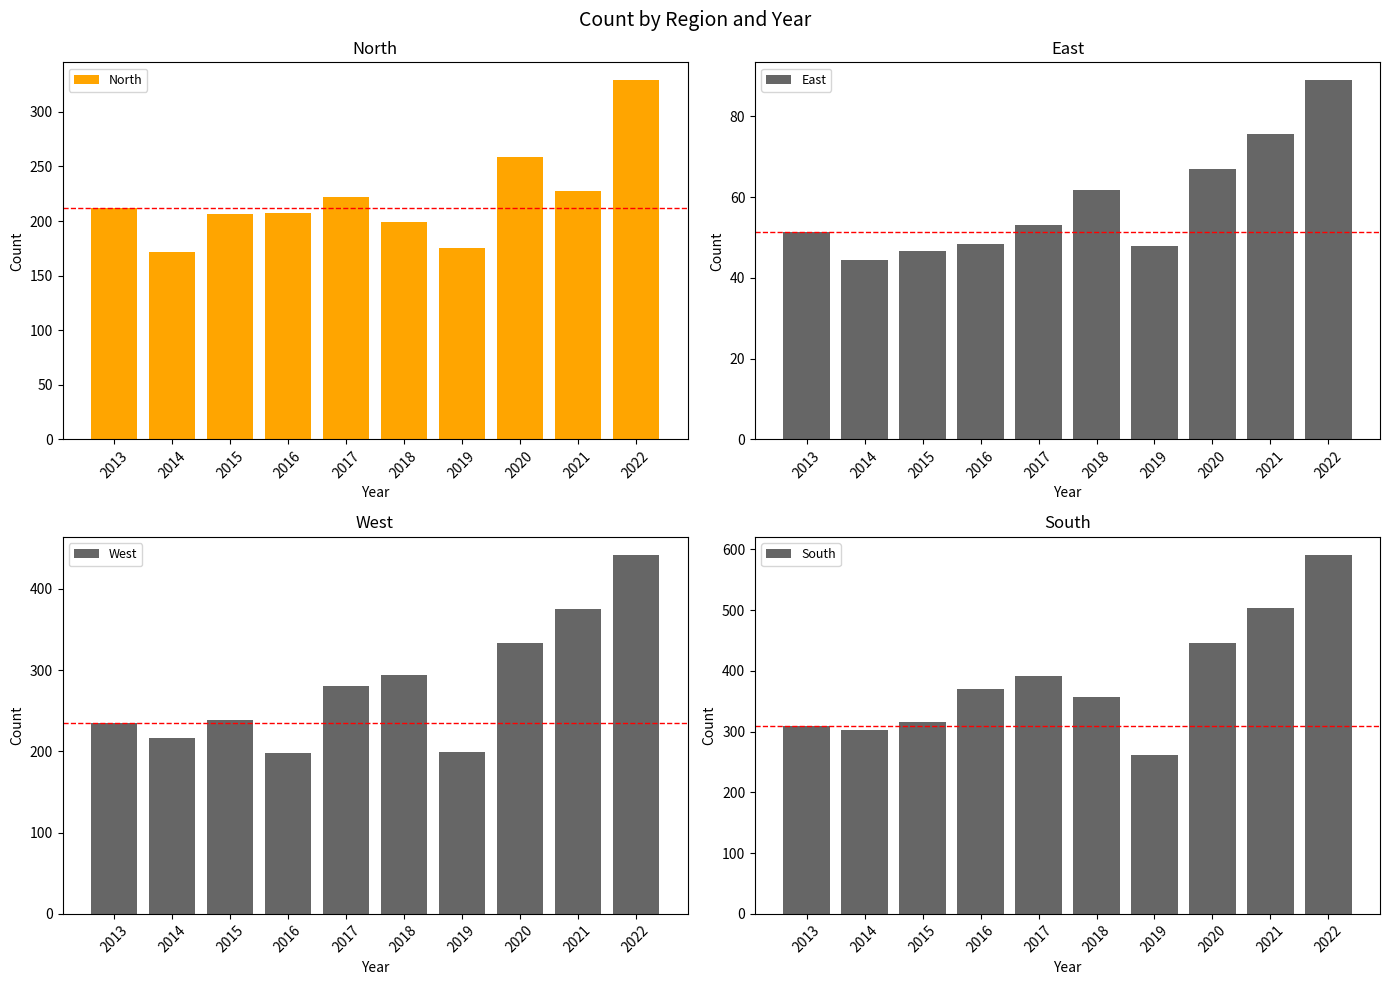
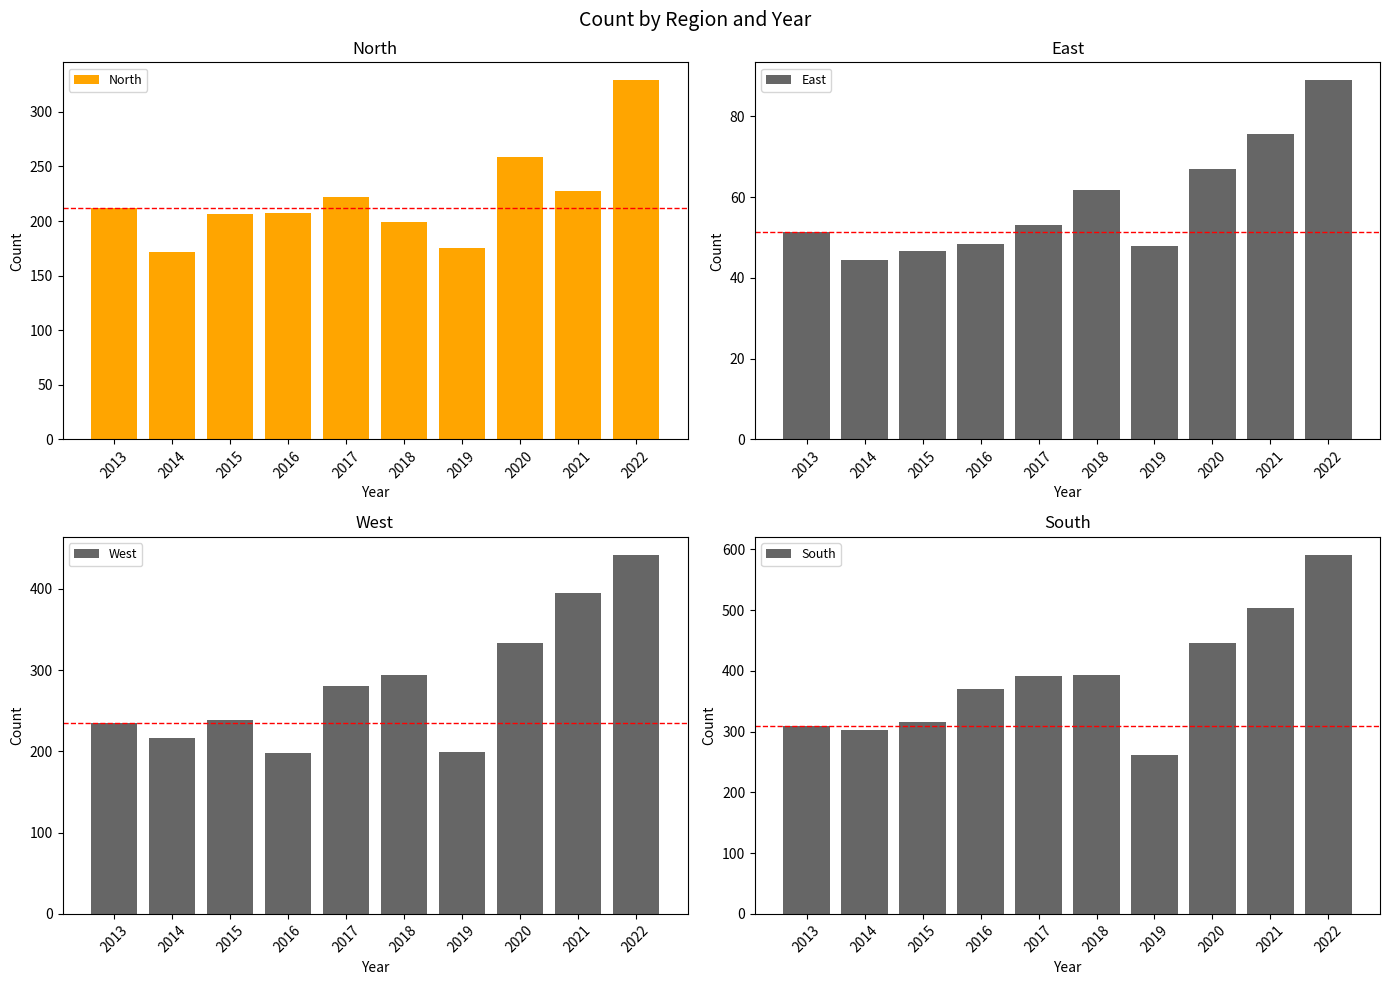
West, 2021: 380 -> 400
South, 2018: 360 -> 390
